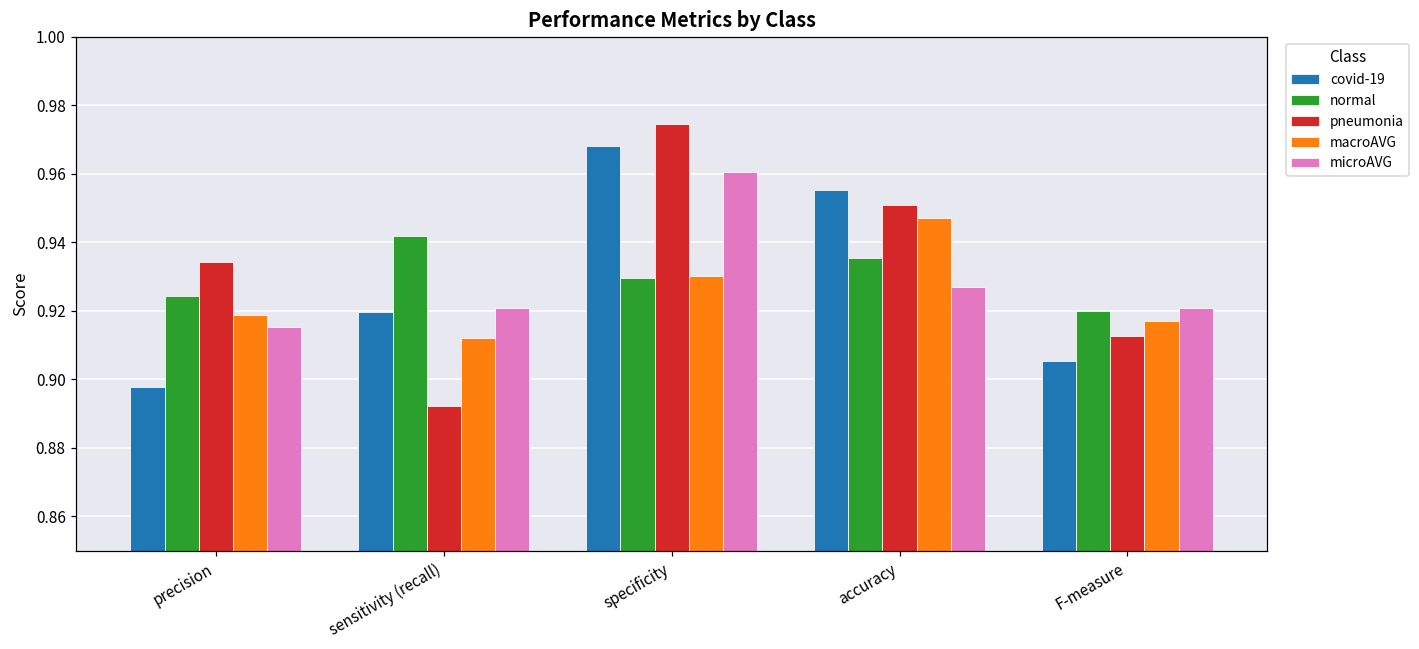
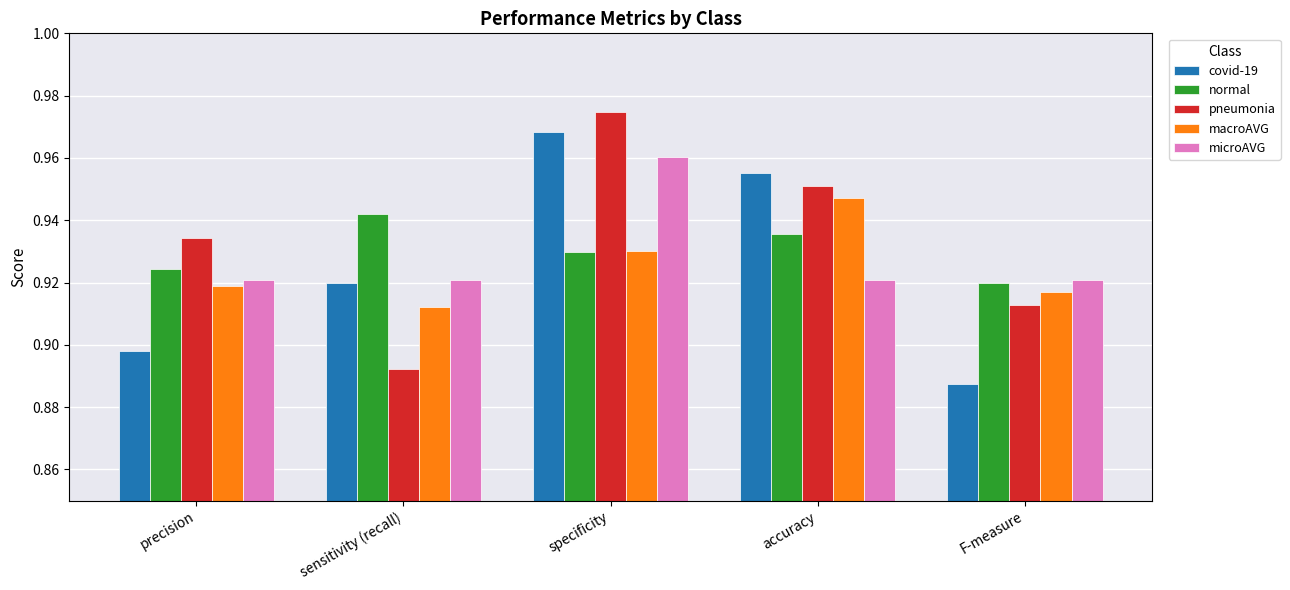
microAVG, precision: 0.915 -> 0.921
microAVG, accuracy: 0.927 -> 0.921
covid-19, F-measure: 0.905 -> 0.887
